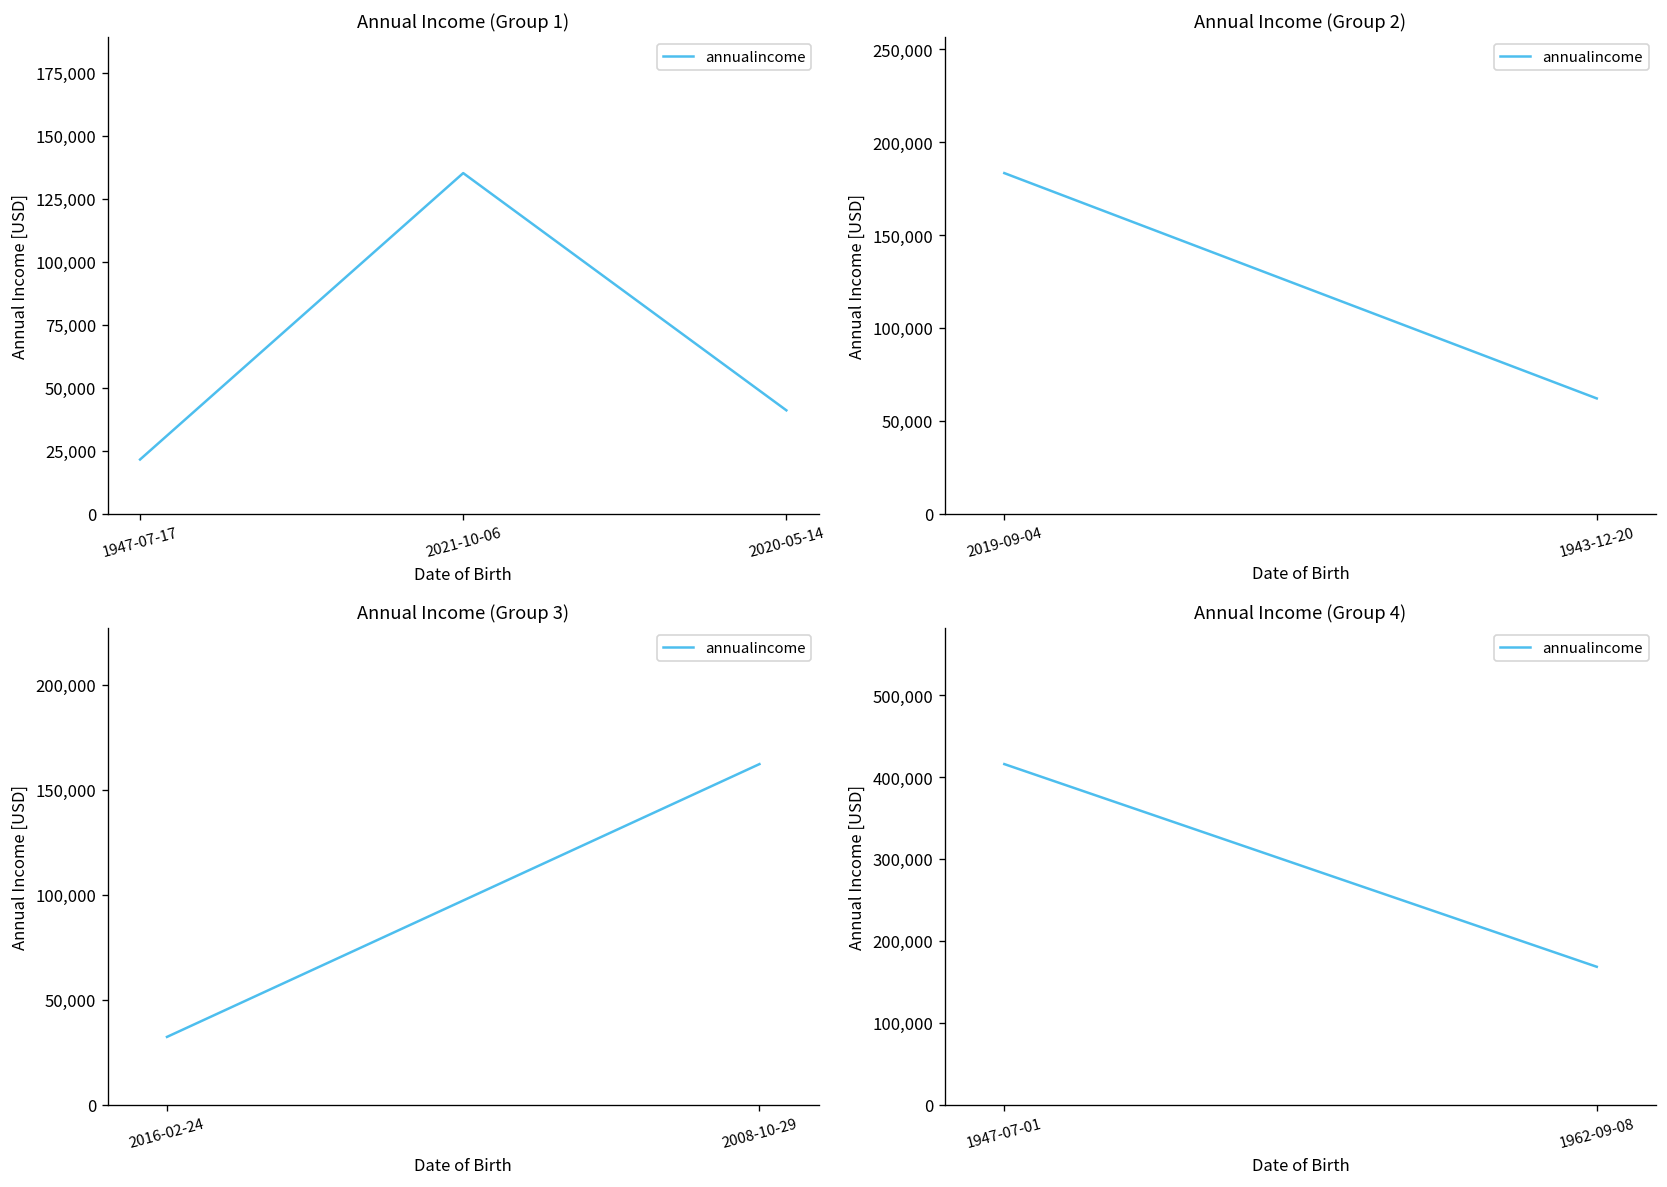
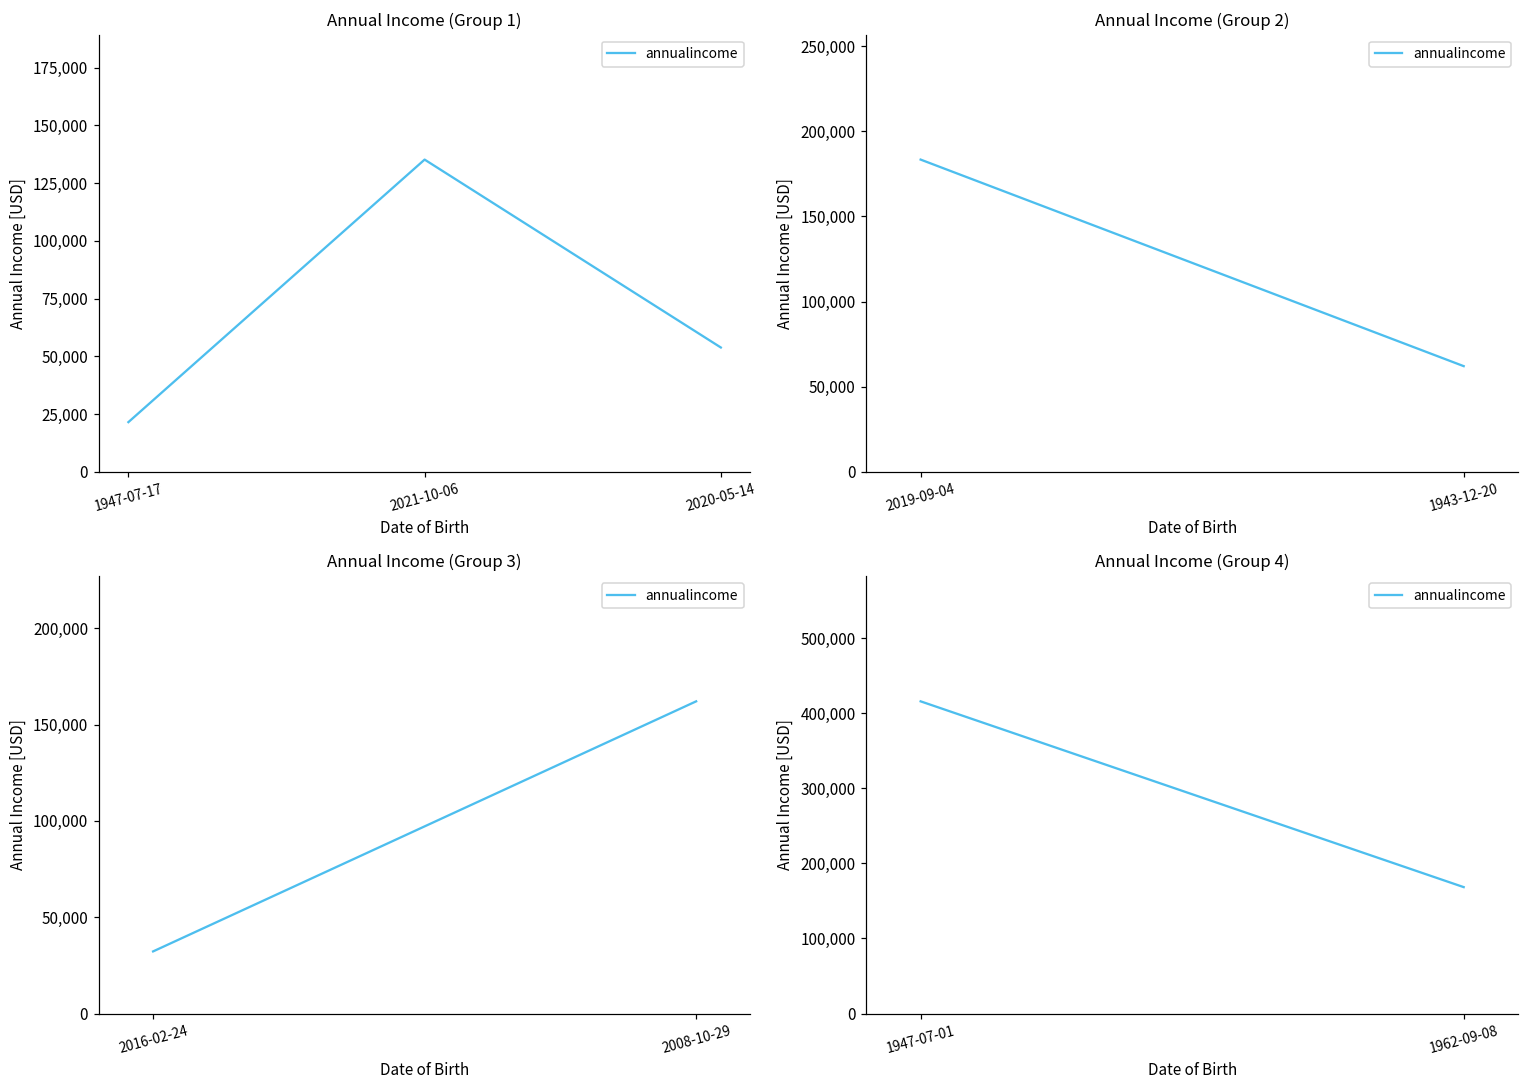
Annual Income (Group 1), 2020-05-14: 41,000 -> 54,000
